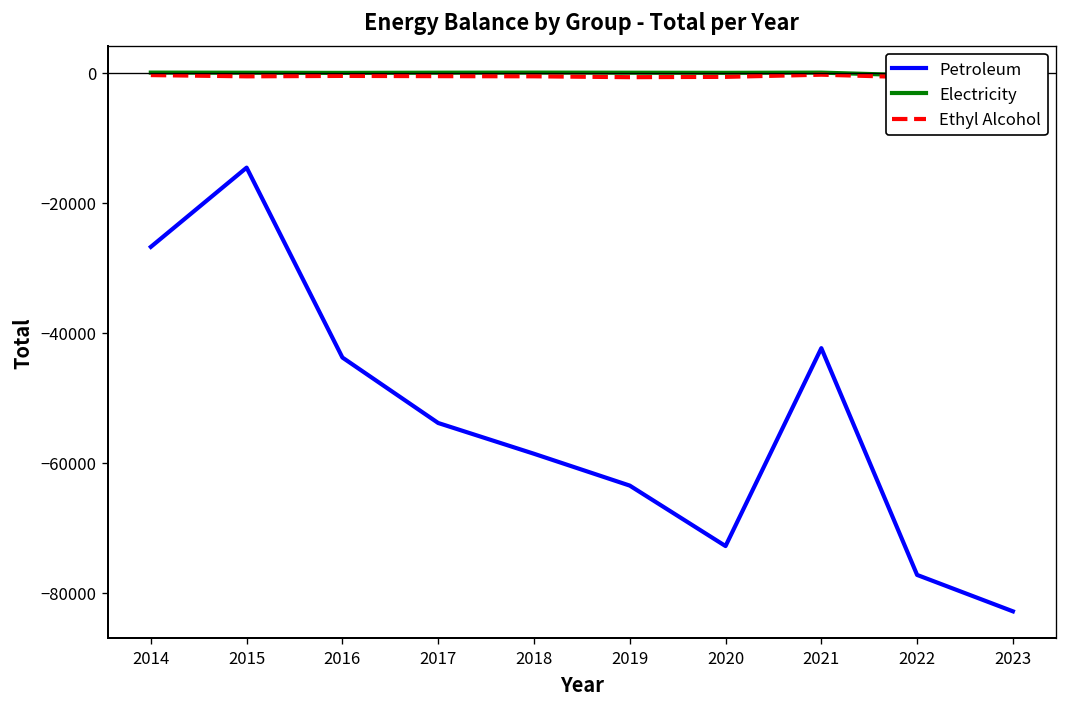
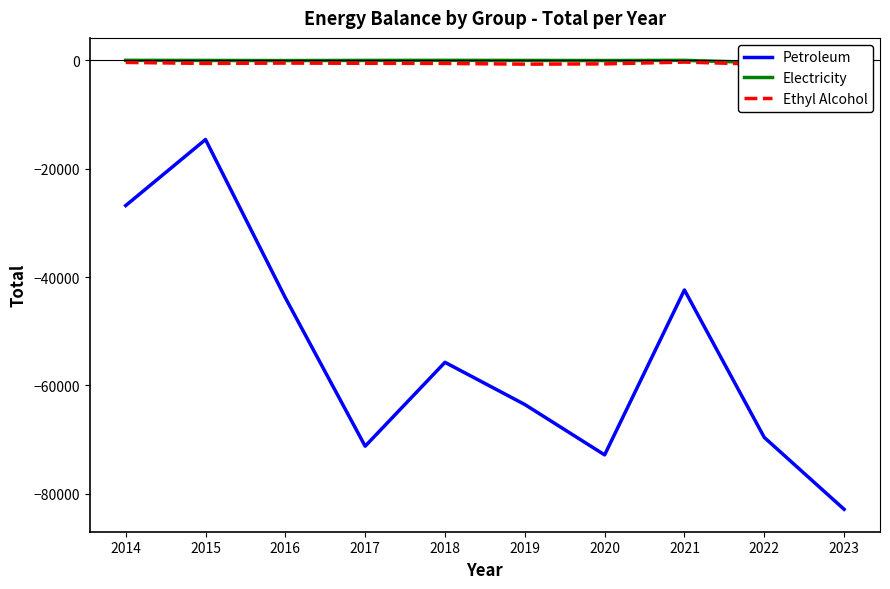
Petroleum, 2017: -54000 -> -71000
Petroleum, 2018: -59000 -> -56000
Petroleum, 2022: -77000 -> -70000
